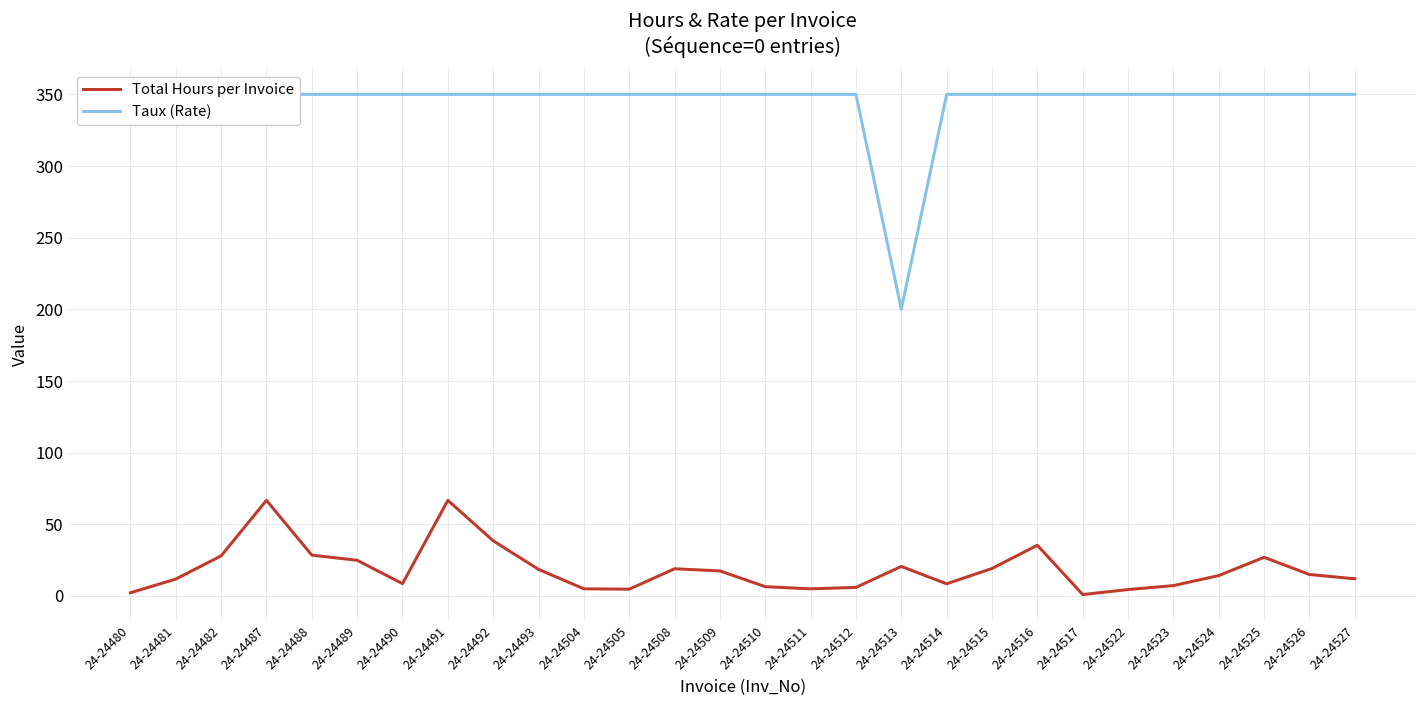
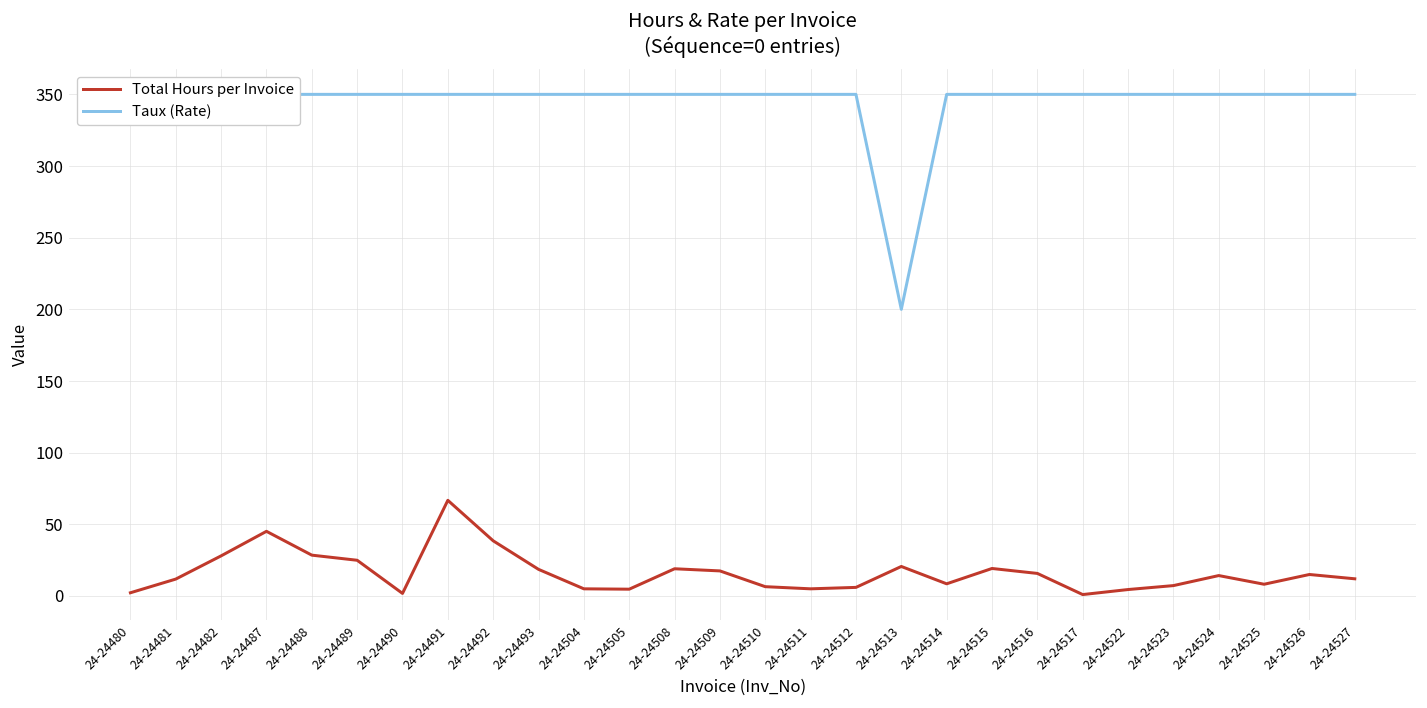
Total Hours per Invoice, 24-24487: 67 -> 45
Total Hours per Invoice, 24-24490: 9 -> 2
Total Hours per Invoice, 24-24516: 35 -> 16
Total Hours per Invoice, 24-24525: 27 -> 8
